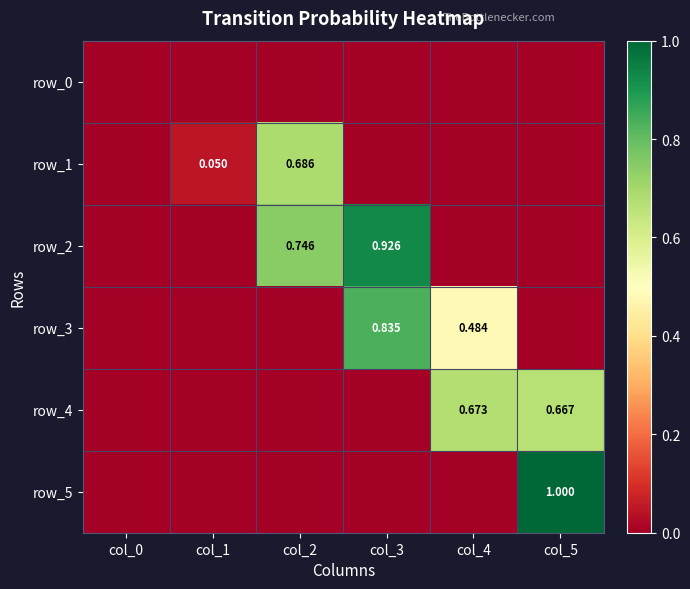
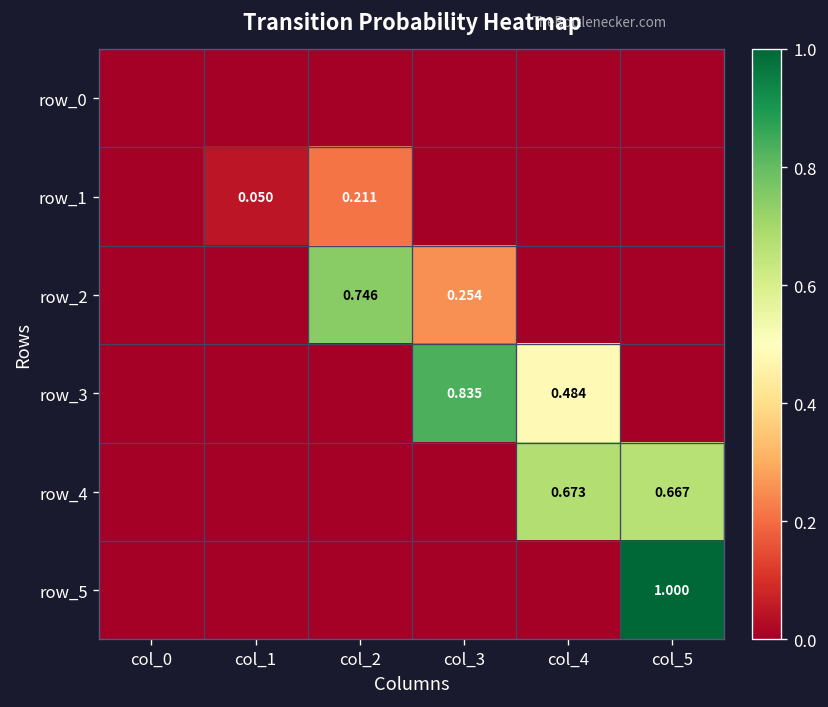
row_1, col_2: 0.686 -> 0.211
row_2, col_3: 0.926 -> 0.254
